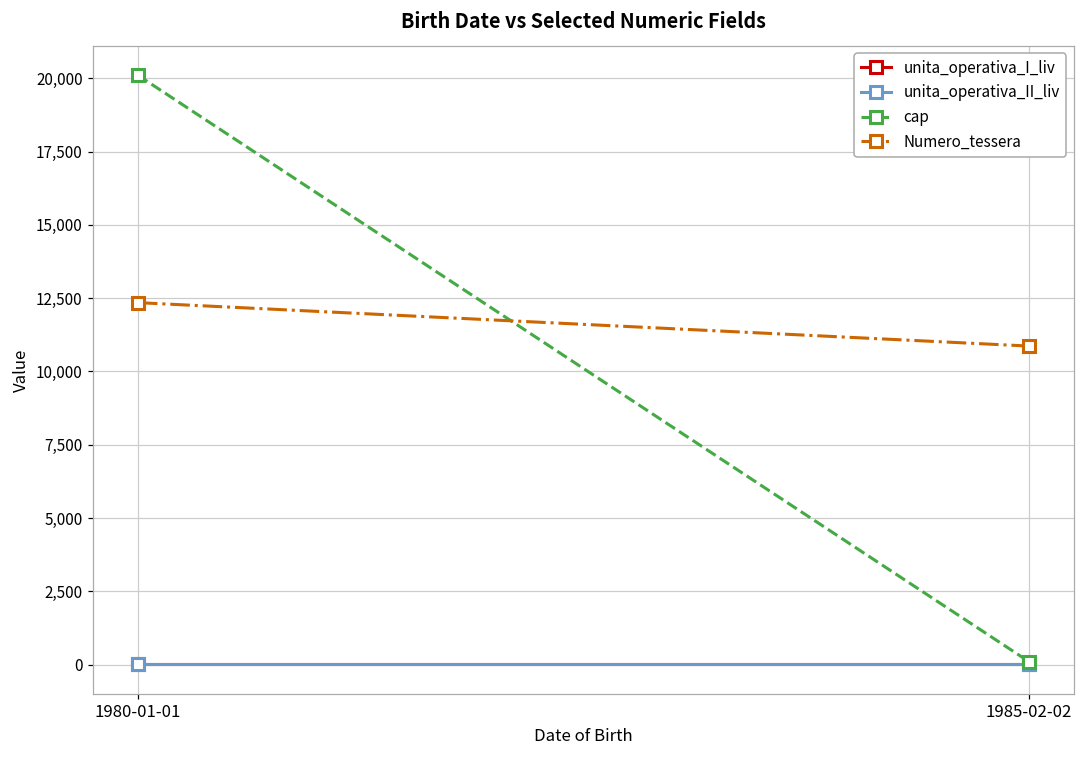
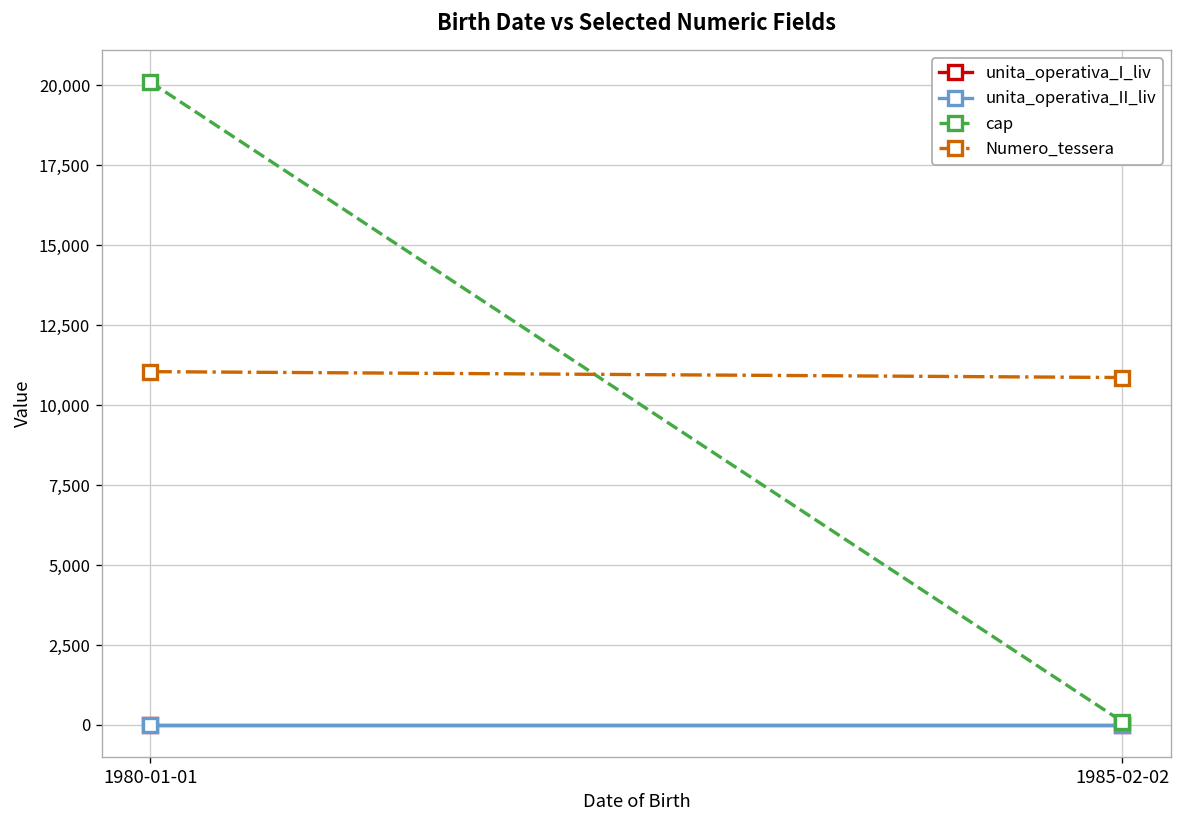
Numero_tessera, 1980-01-01: 12,300 -> 11,000
